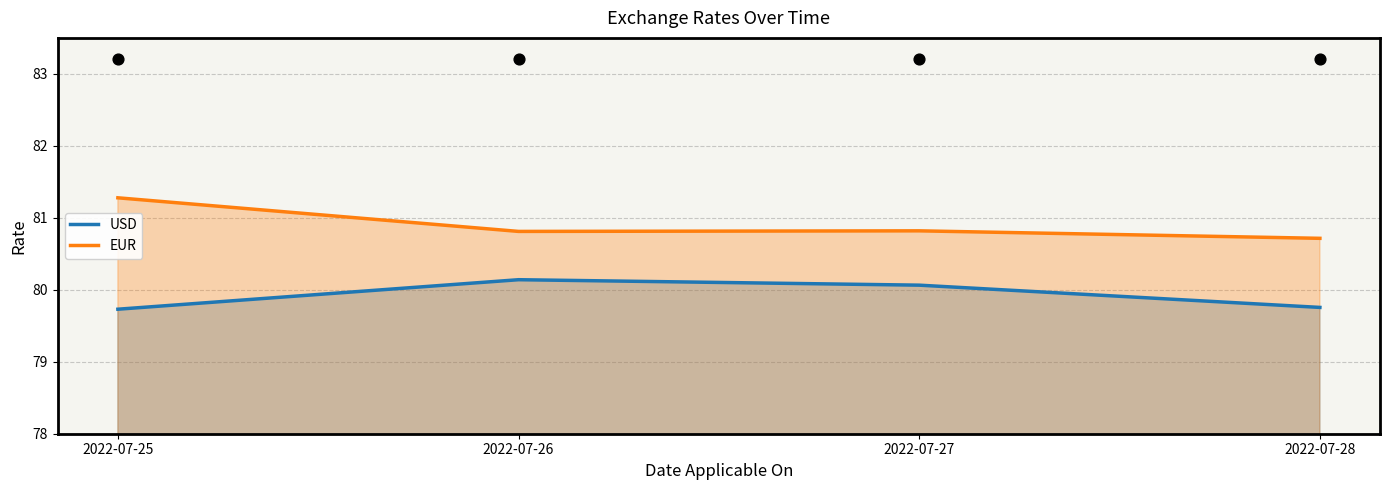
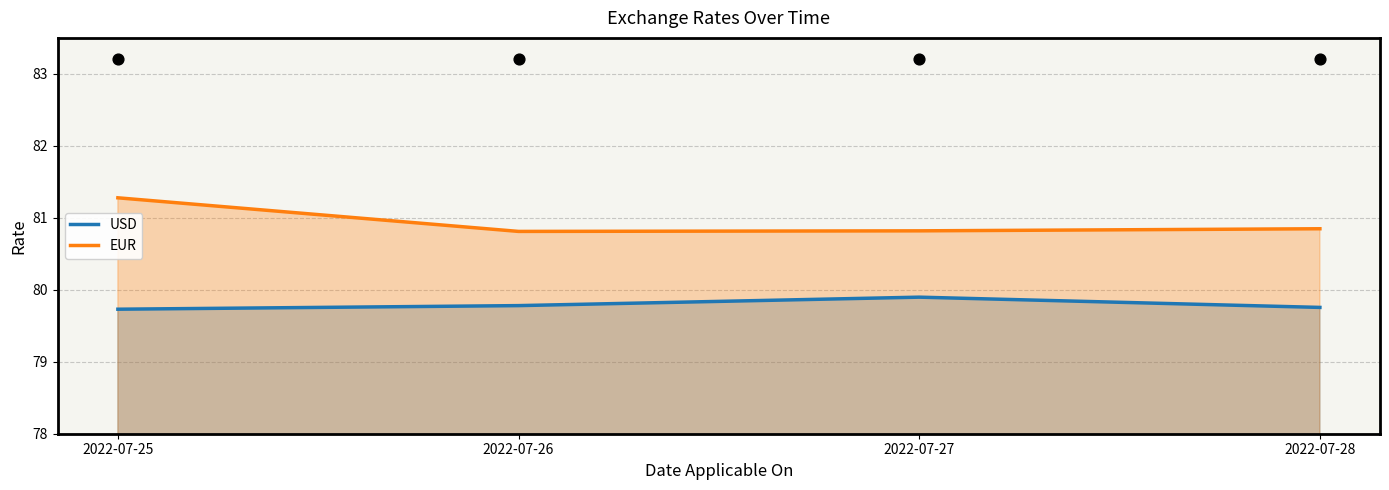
USD, 2022-07-26: 80.1 -> 79.8
USD, 2022-07-27: 80.1 -> 79.9
EUR, 2022-07-28: 80.7 -> 80.8
